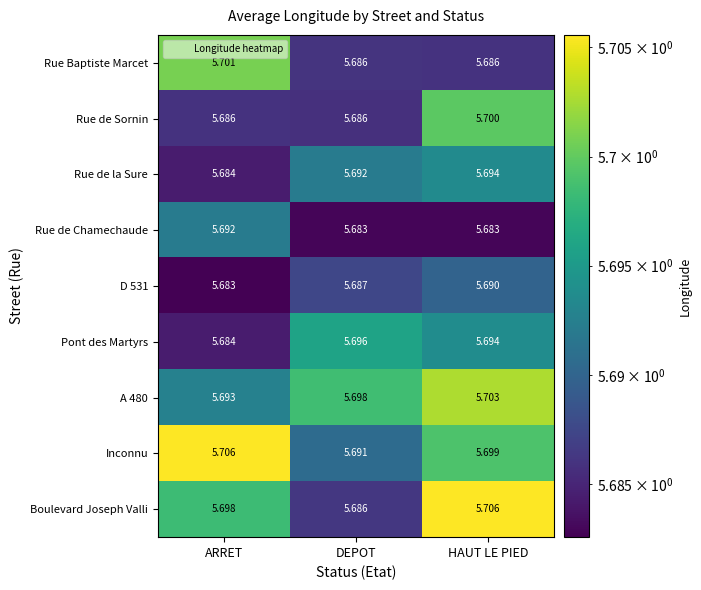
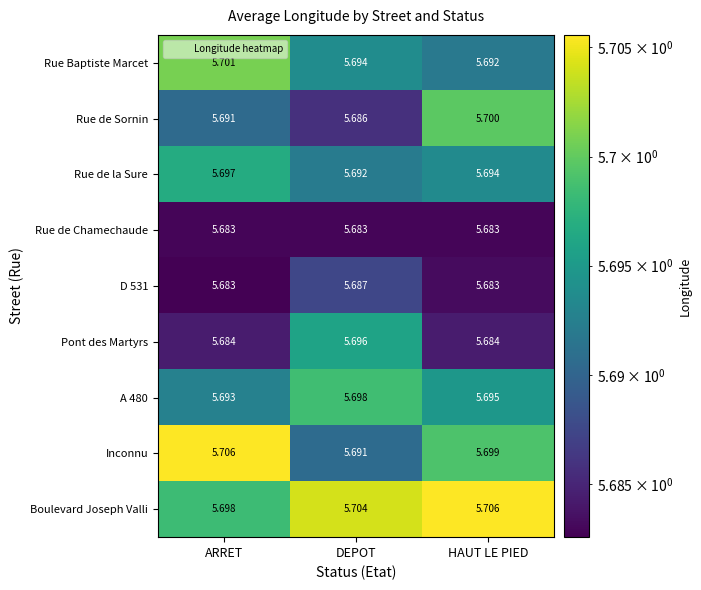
Rue Baptiste Marcet, DEPOT: 5.686 -> 5.694
Rue Baptiste Marcet, HAUT LE PIED: 5.686 -> 5.692
Rue de Sornin, ARRET: 5.686 -> 5.691
Rue de la Sure, ARRET: 5.684 -> 5.697
Rue de Chamechaude, ARRET: 5.692 -> 5.683
D 531, HAUT LE PIED: 5.690 -> 5.683
Pont des Martyrs, HAUT LE PIED: 5.694 -> 5.684
A 480, HAUT LE PIED: 5.703 -> 5.695
Boulevard Joseph Valli, DEPOT: 5.686 -> 5.704
